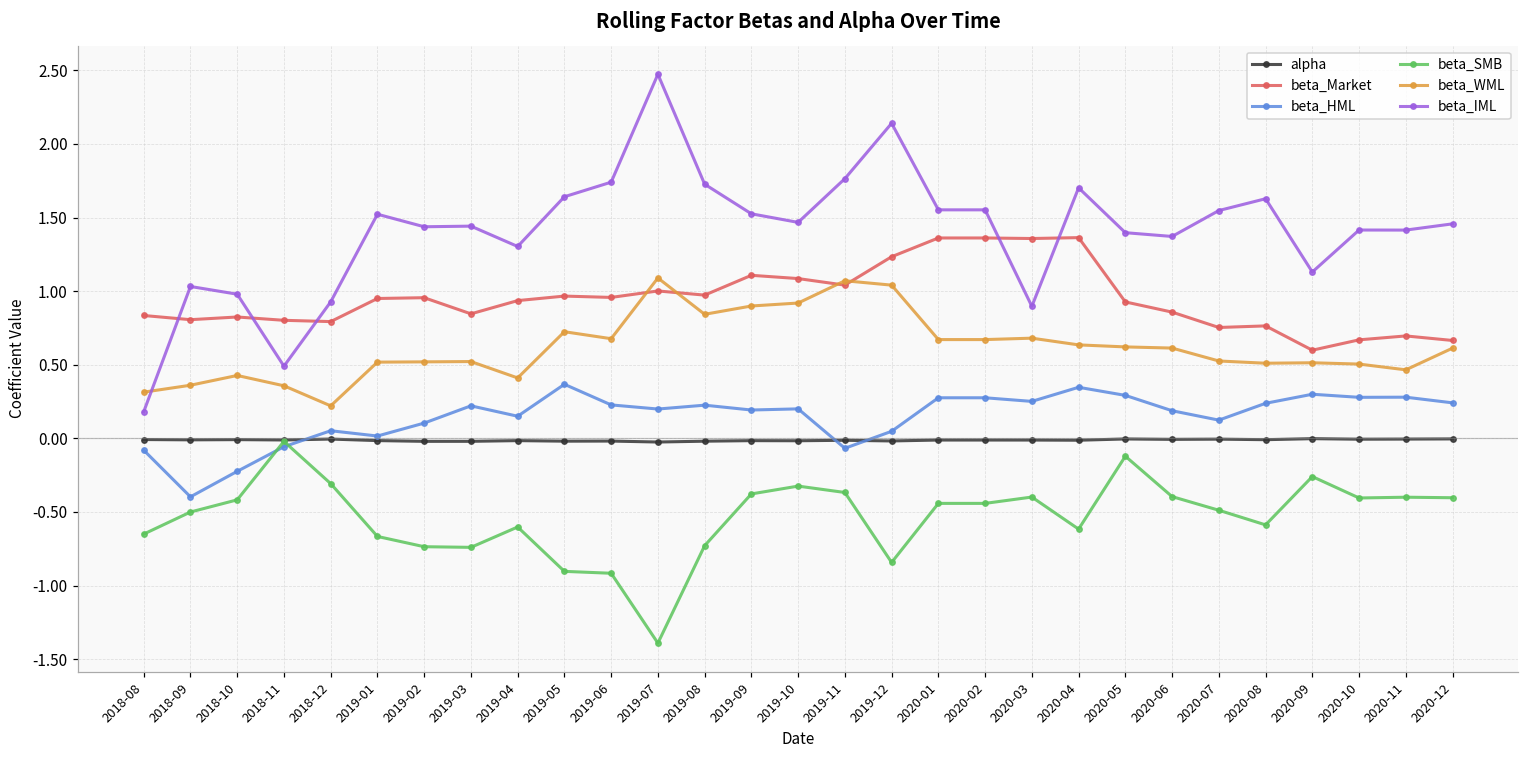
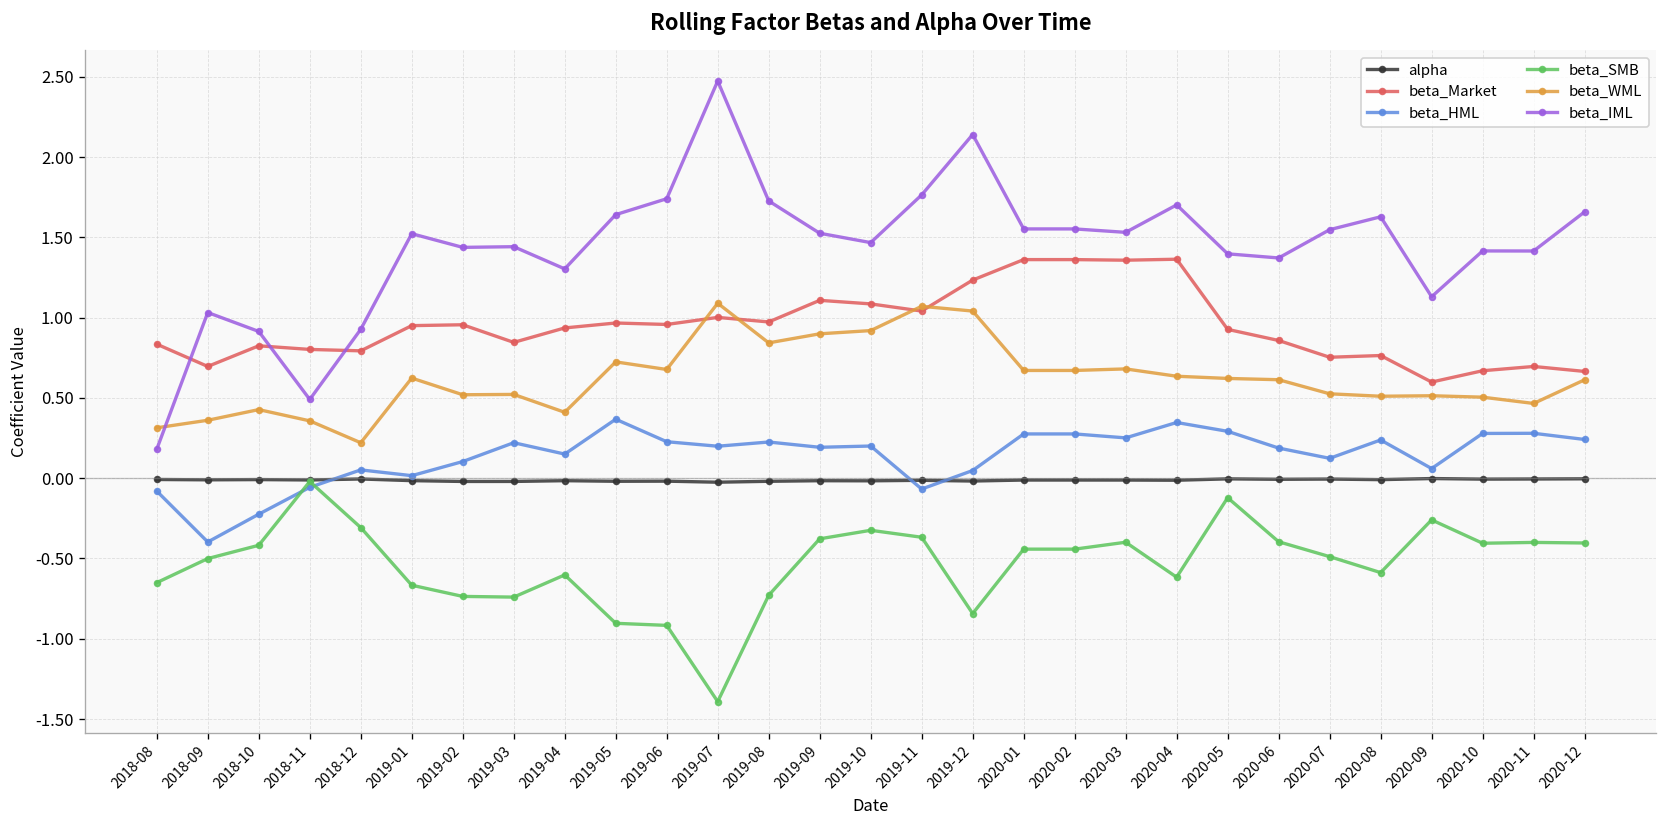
beta_Market, 2018-09: 0.81 -> 0.70
beta_IML, 2018-10: 0.98 -> 0.91
beta_WML, 2019-01: 0.52 -> 0.62
beta_IML, 2020-03: 0.90 -> 1.53
beta_HML, 2020-09: 0.30 -> 0.06
beta_IML, 2020-12: 1.46 -> 1.66
